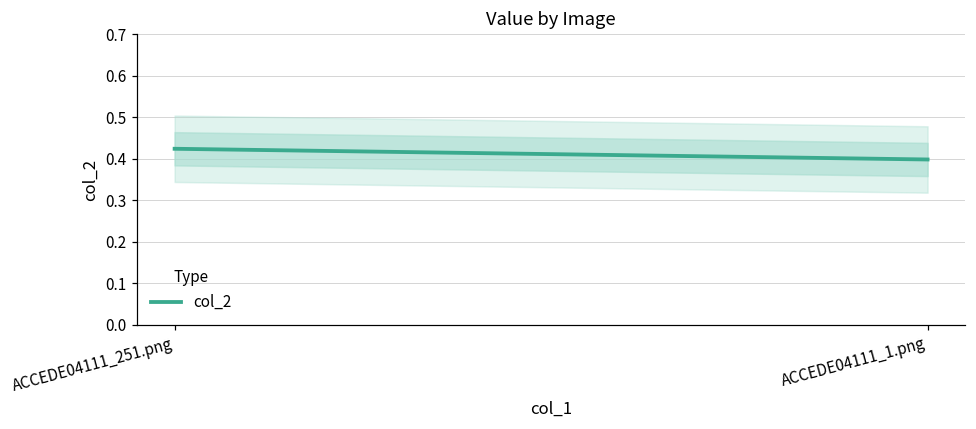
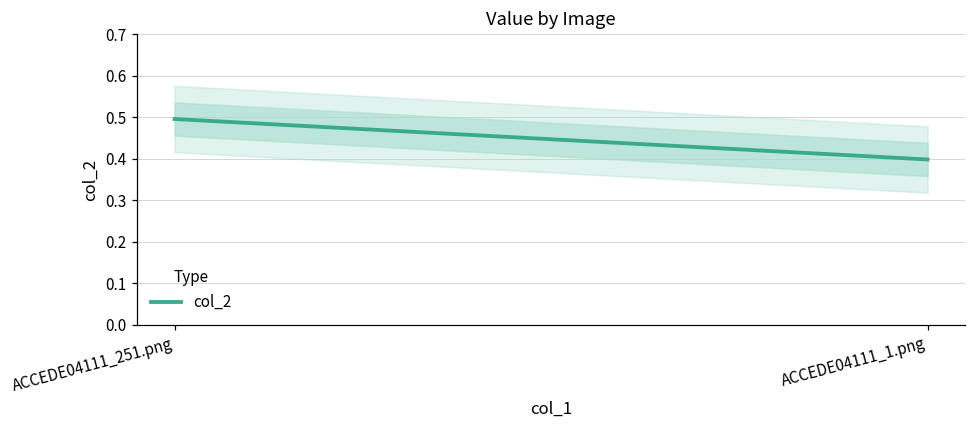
col_2, ACCEDE04111_251.png: 0.42 -> 0.50
